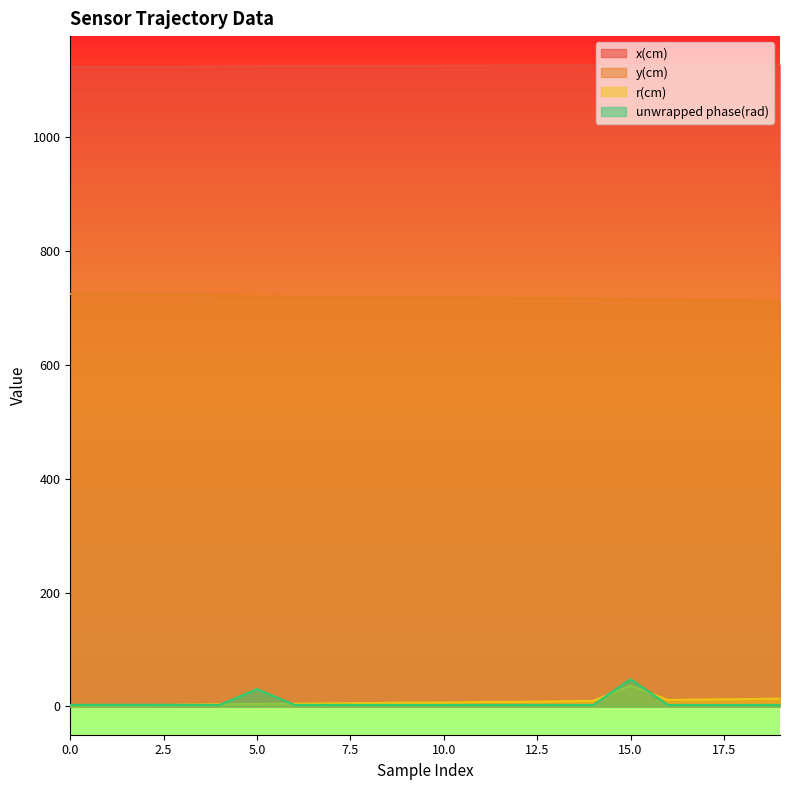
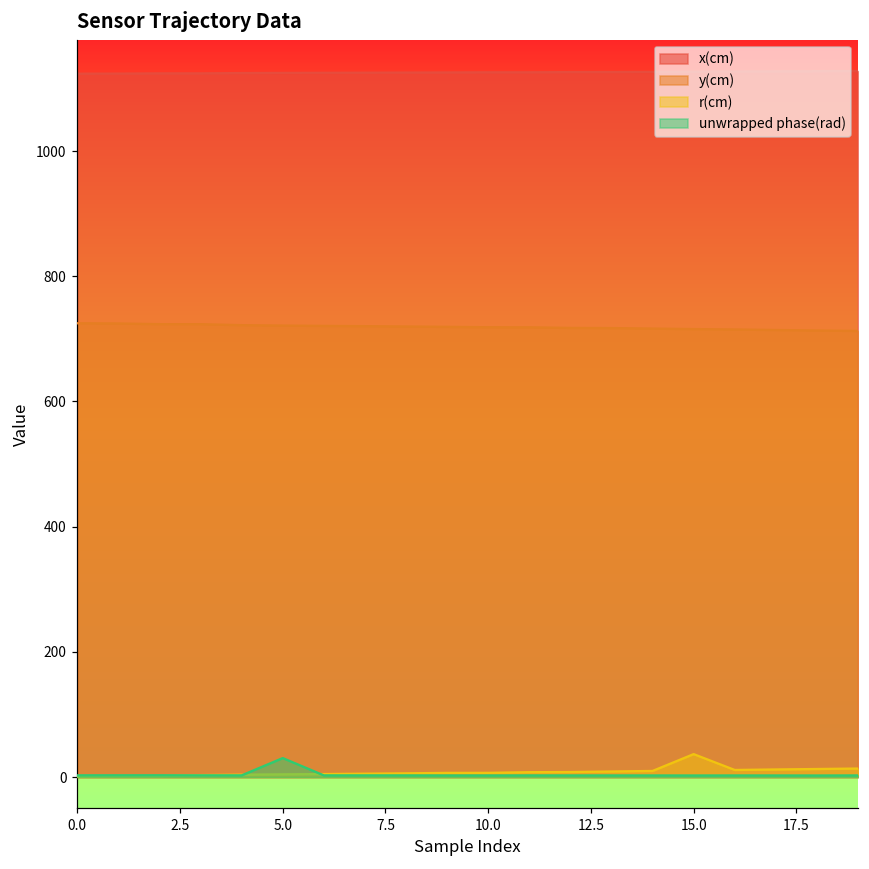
unwrapped phase(rad), 15.0: 50 -> 0
